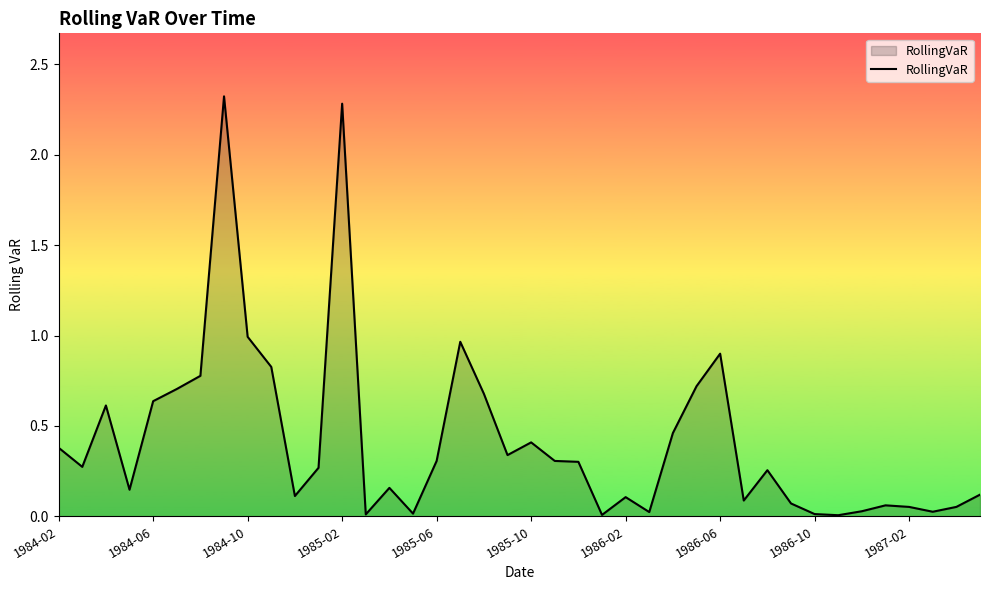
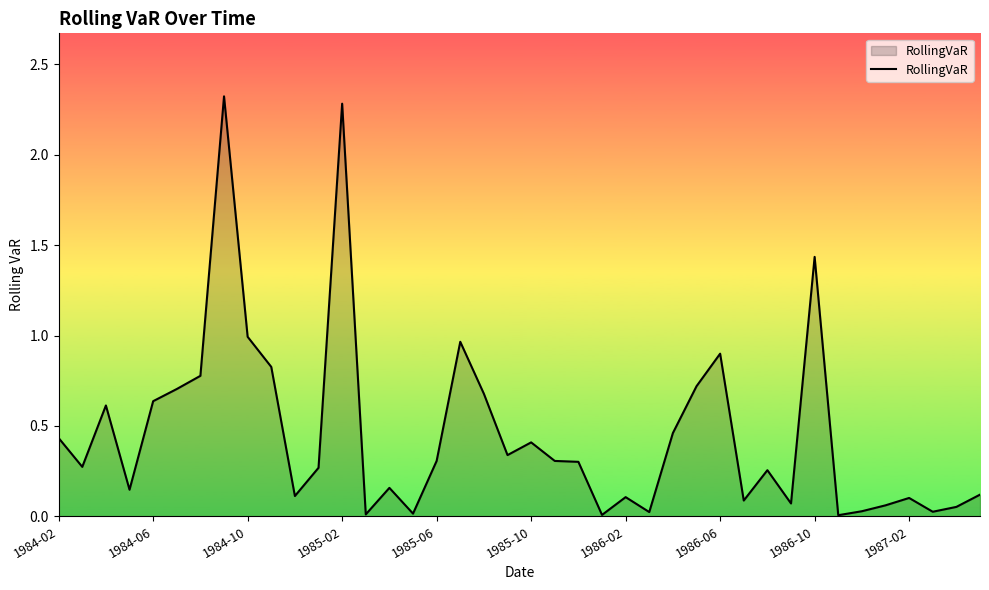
1984-02: 0.38 -> 0.43
1986-10: 0.01 -> 1.44
1987-02: 0.05 -> 0.10
